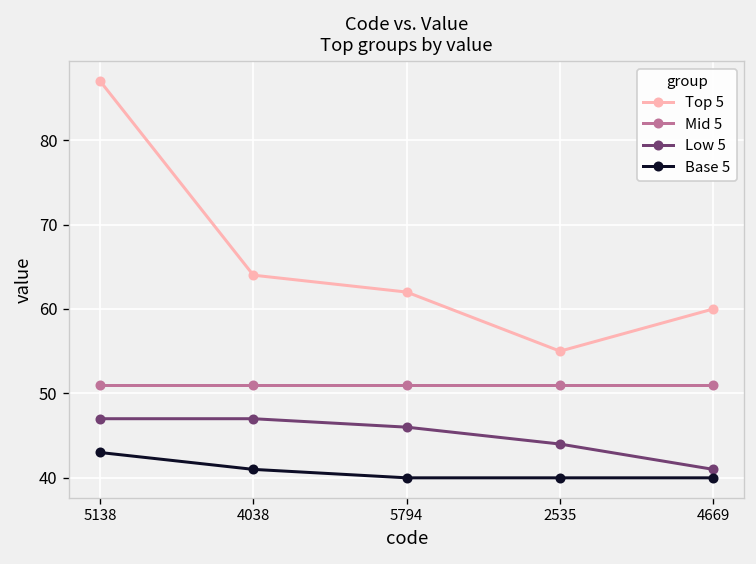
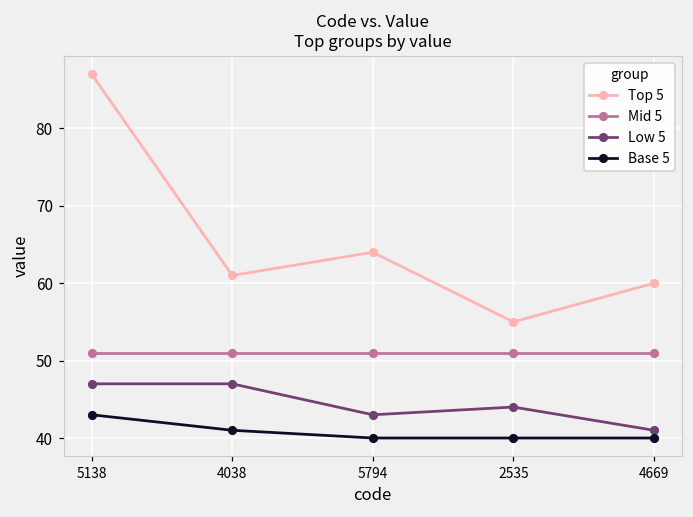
Top 5, 4038: 64 -> 61
Top 5, 5794: 62 -> 64
Low 5, 5794: 46 -> 43
